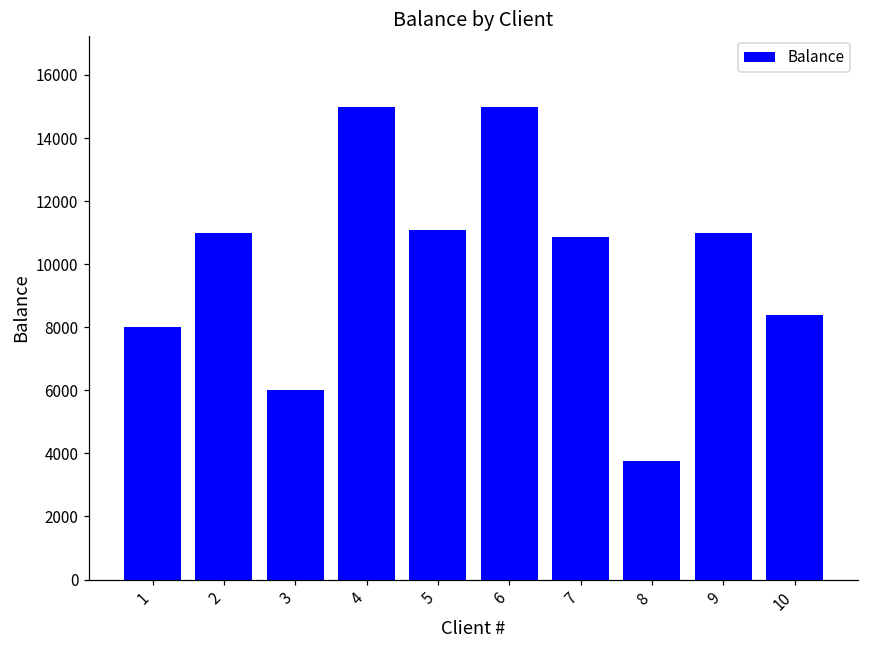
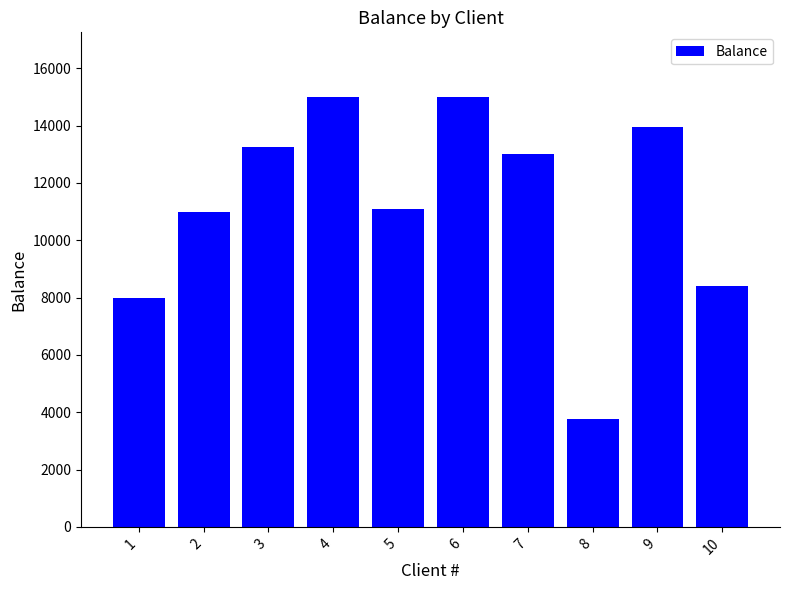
3: 6000 -> 13300
7: 10900 -> 13000
9: 11000 -> 13900
